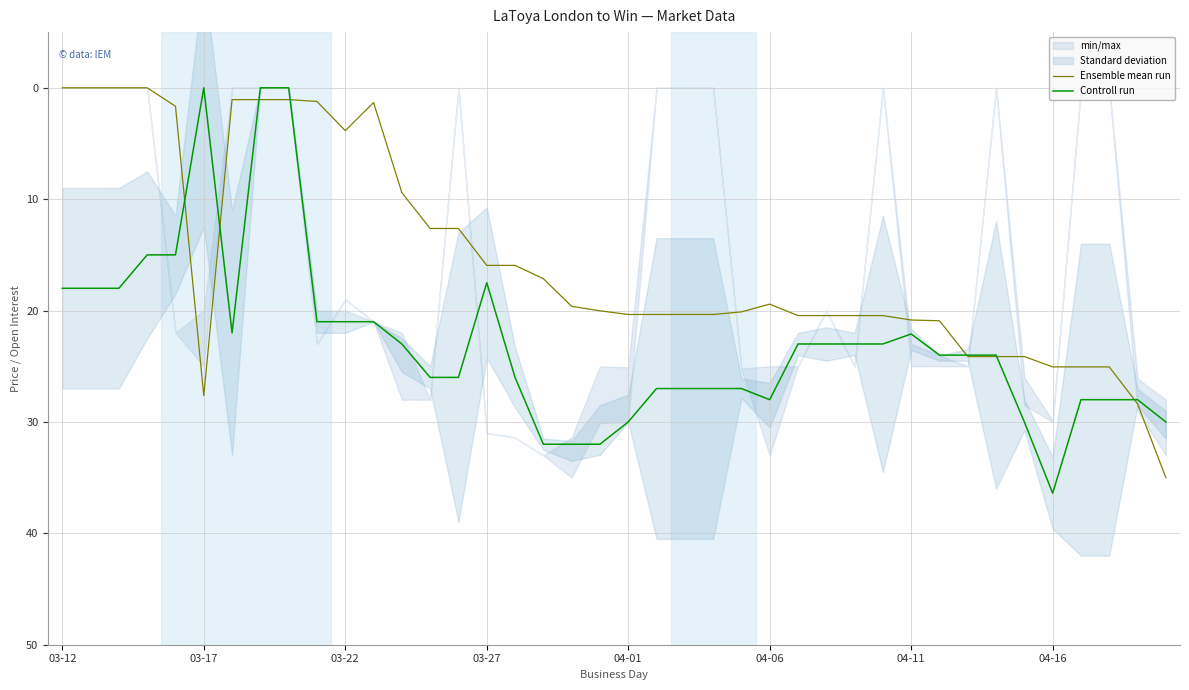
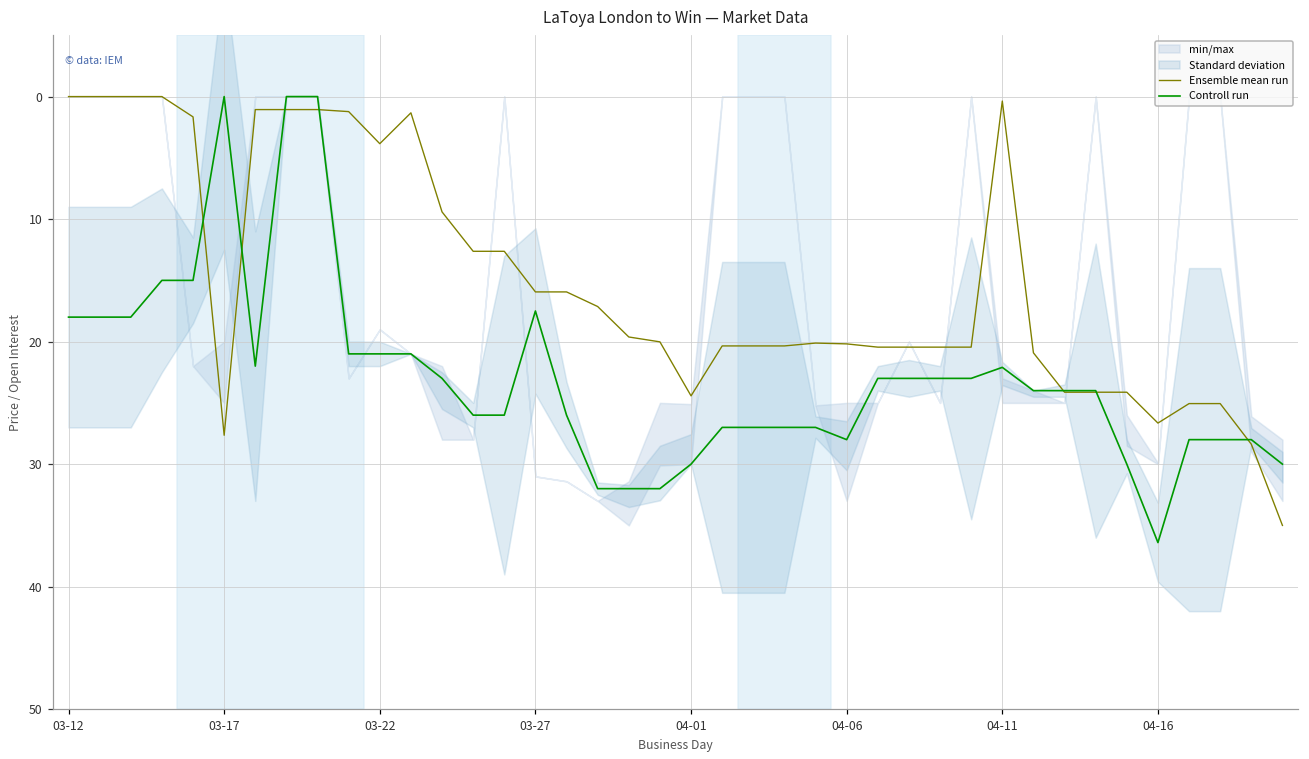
Ensemble mean run, 04-01: 20.4 -> 24.4
Ensemble mean run, 04-06: 19.4 -> 20.2
Ensemble mean run, 04-11: 20.8 -> 0.4
Ensemble mean run, 04-16: 25.1 -> 26.6
